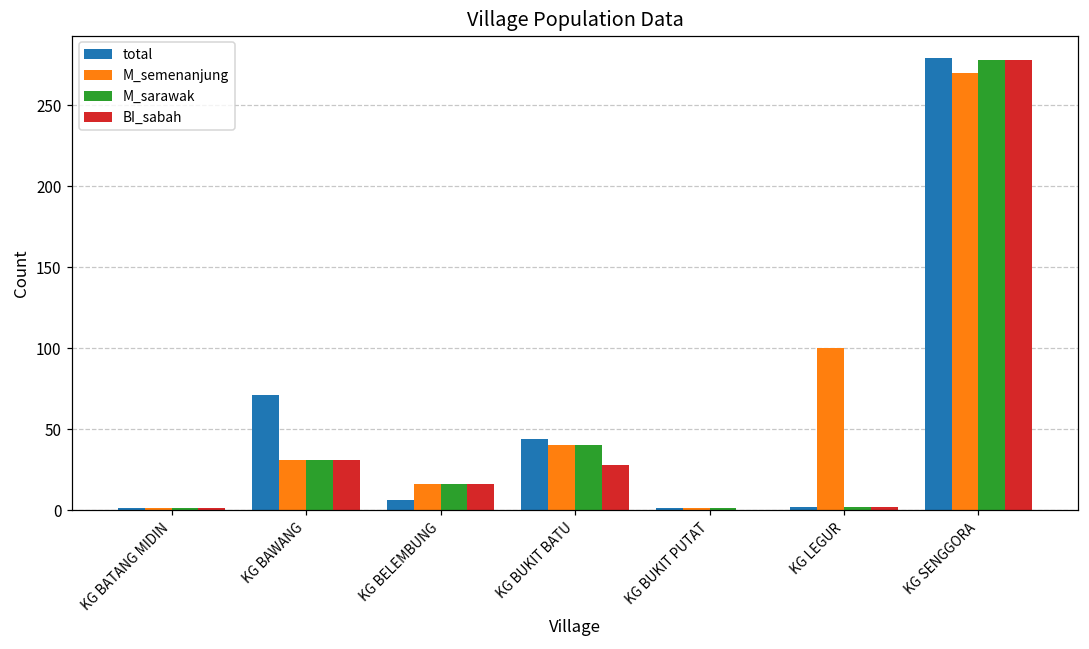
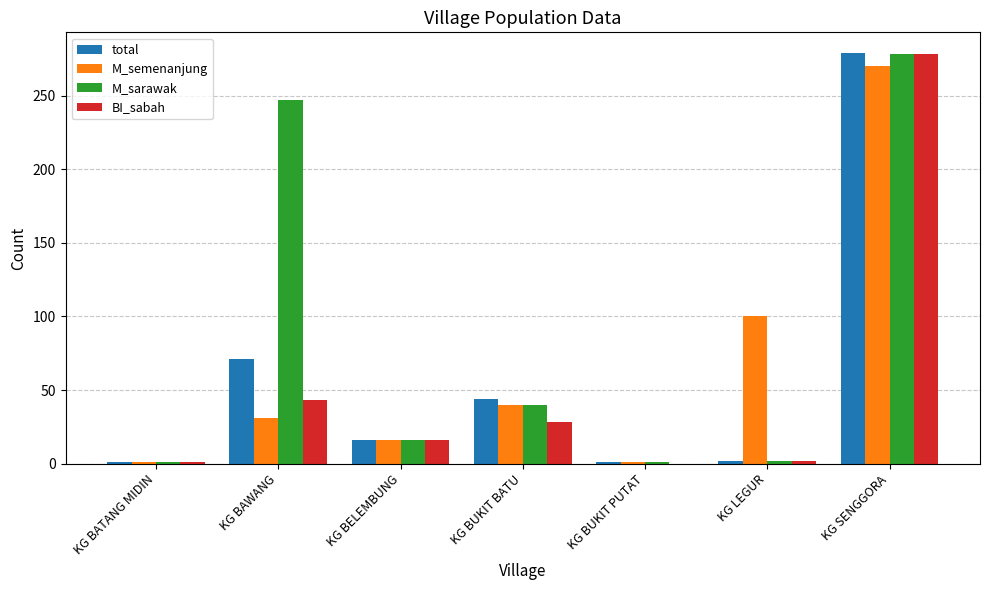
M_sarawak, KG BAWANG: 31 -> 247
BI_sabah, KG BAWANG: 31 -> 43
total, KG BELEMBUNG: 6 -> 16
